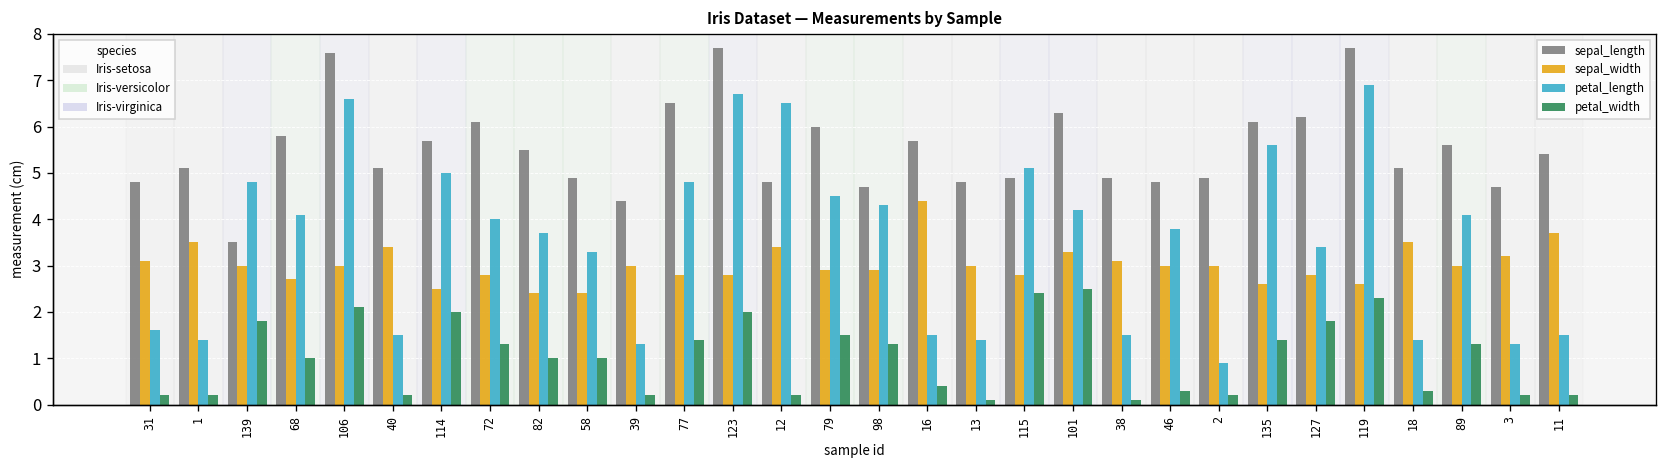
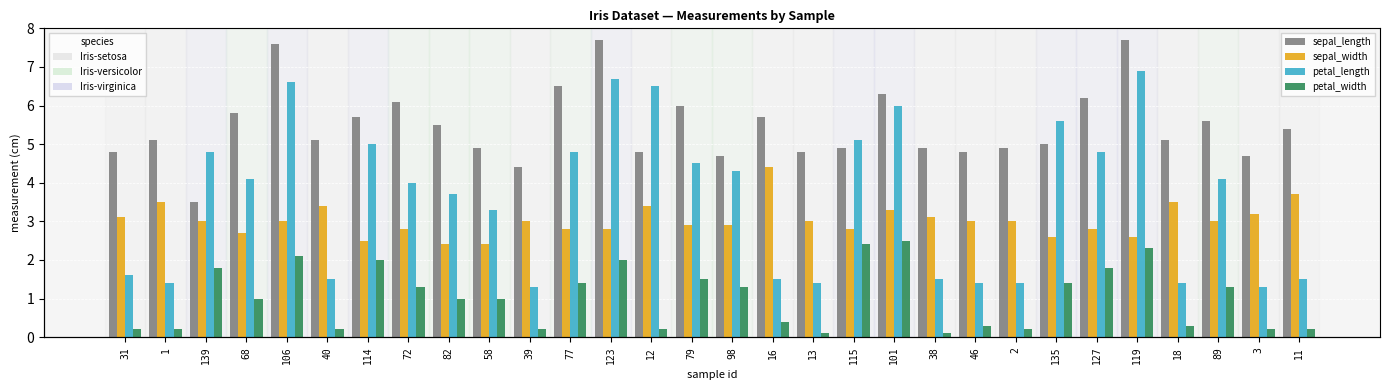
petal_length, 101: 4.2 -> 6.0
petal_length, 46: 3.8 -> 1.4
petal_length, 2: 0.9 -> 1.4
sepal_length, 135: 6.1 -> 5.0
petal_length, 127: 3.4 -> 4.8
